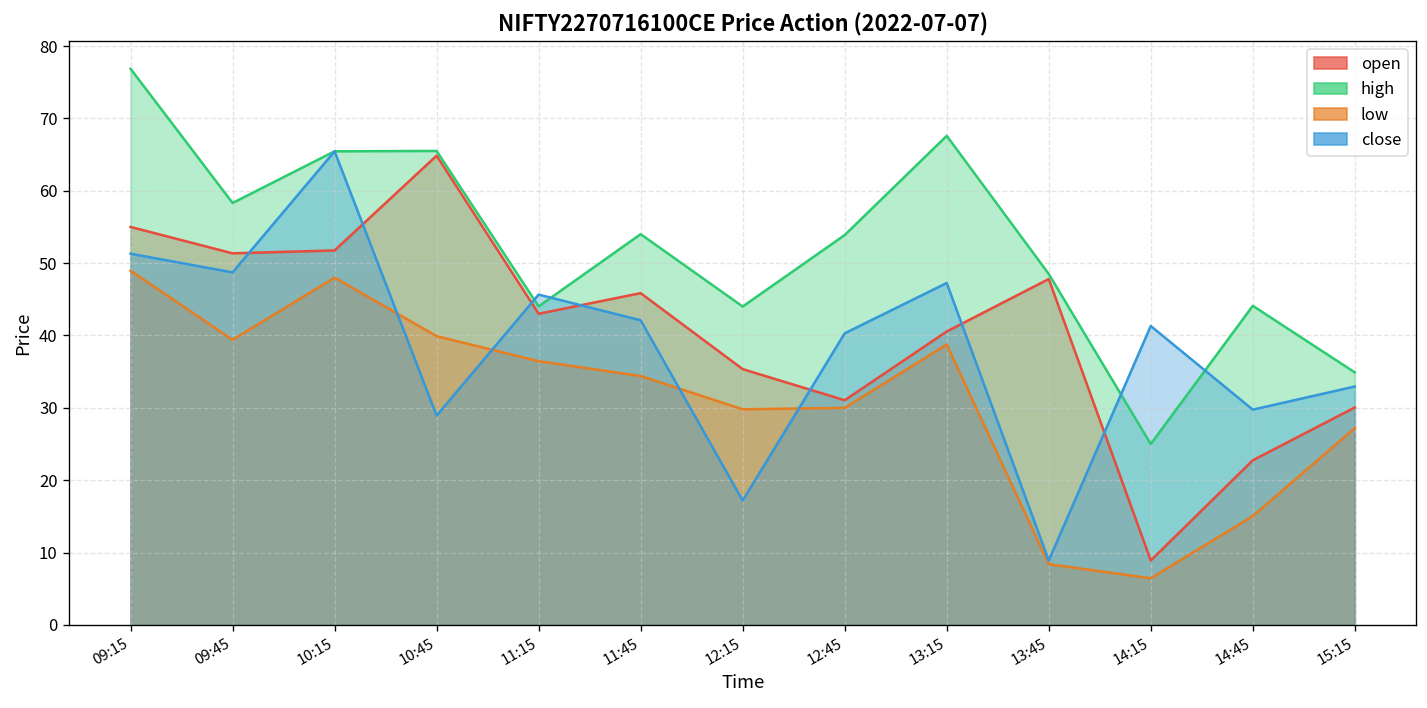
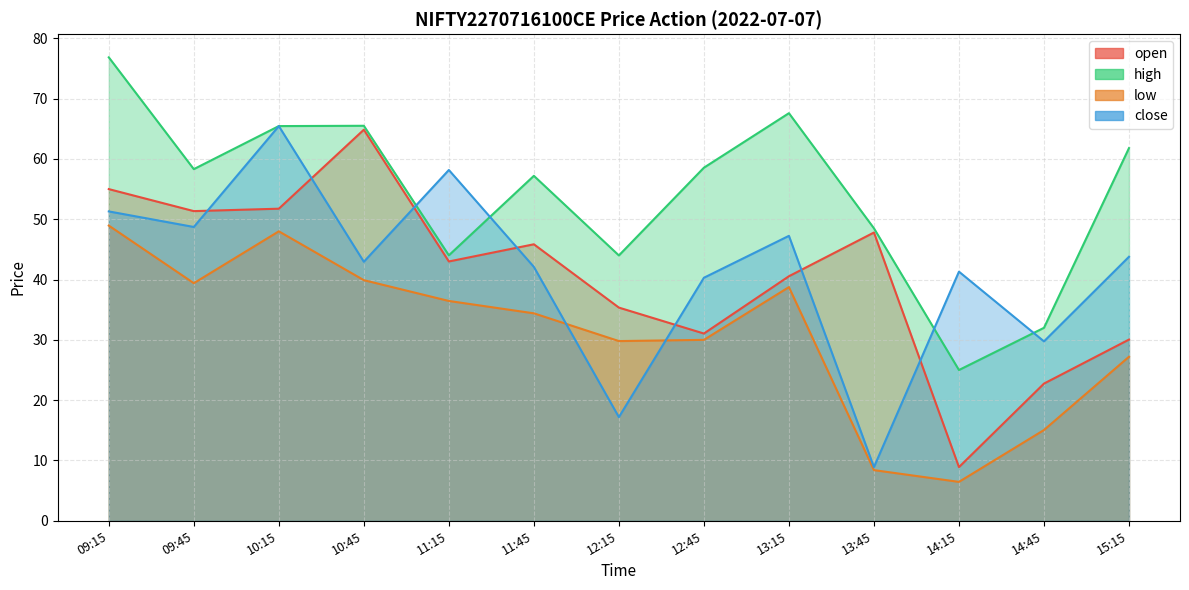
close, 10:45: 29 -> 43
close, 11:15: 46 -> 58
high, 11:45: 54 -> 57
high, 12:45: 54 -> 59
high, 14:45: 44 -> 32
high, 15:15: 35 -> 62
close, 15:15: 33 -> 44
